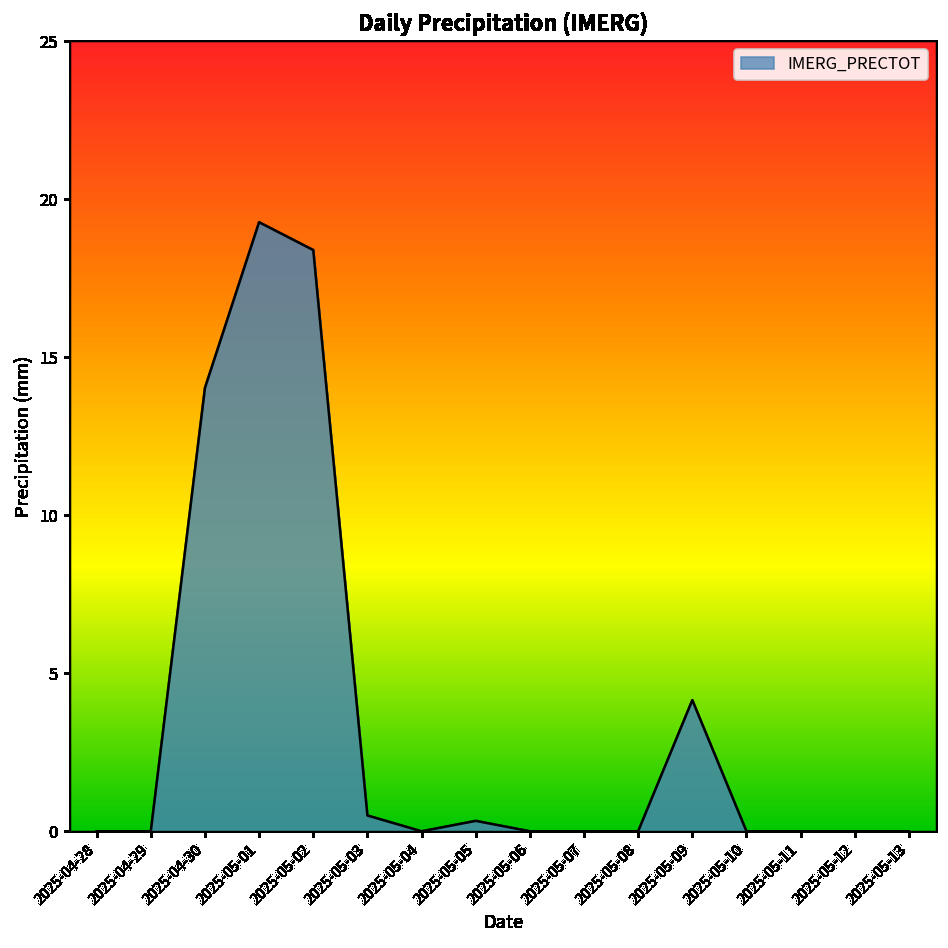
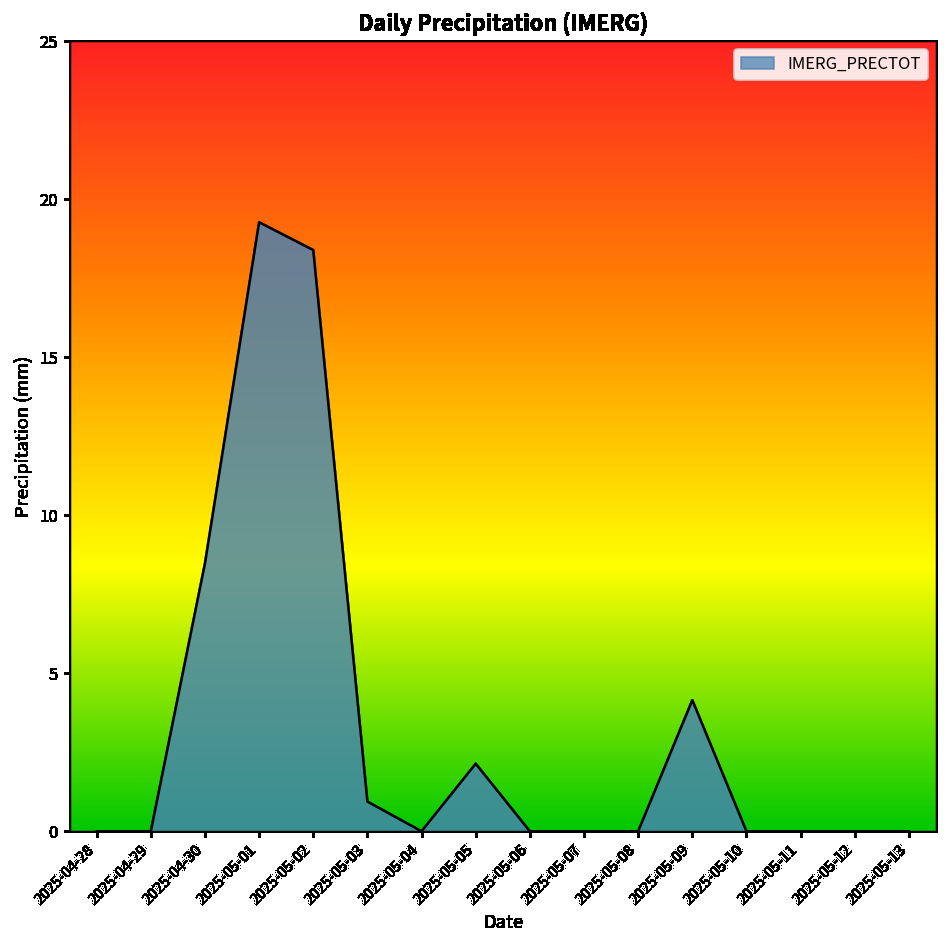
2025-04-30: 14.0 -> 8.5
2025-05-03: 0.5 -> 0.9
2025-05-05: 0.3 -> 2.1
